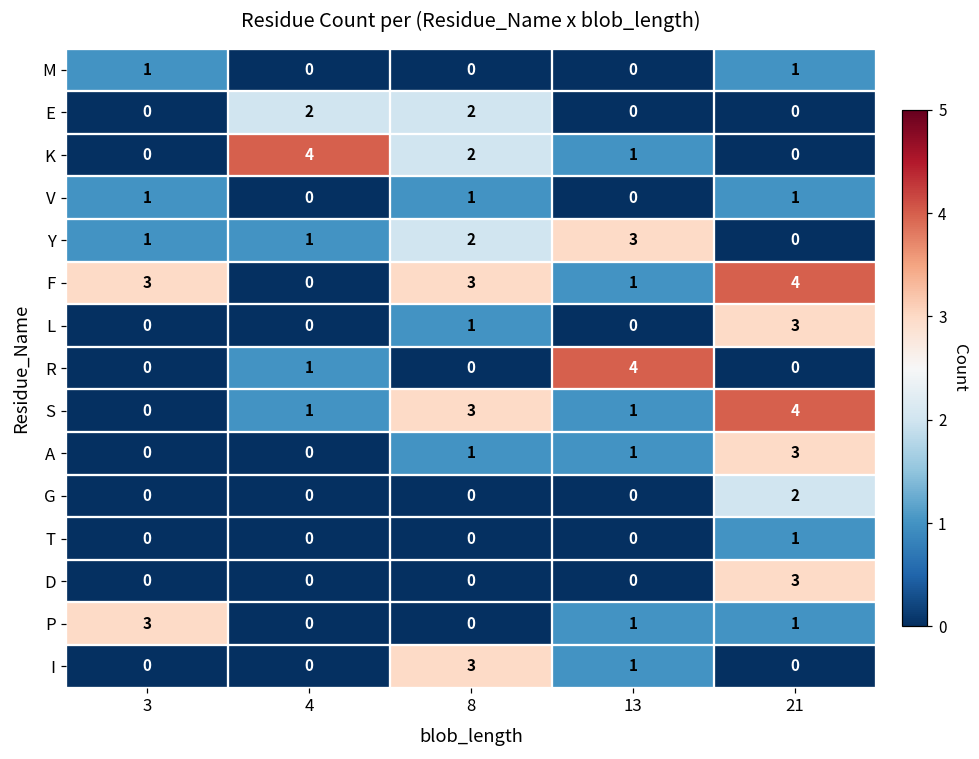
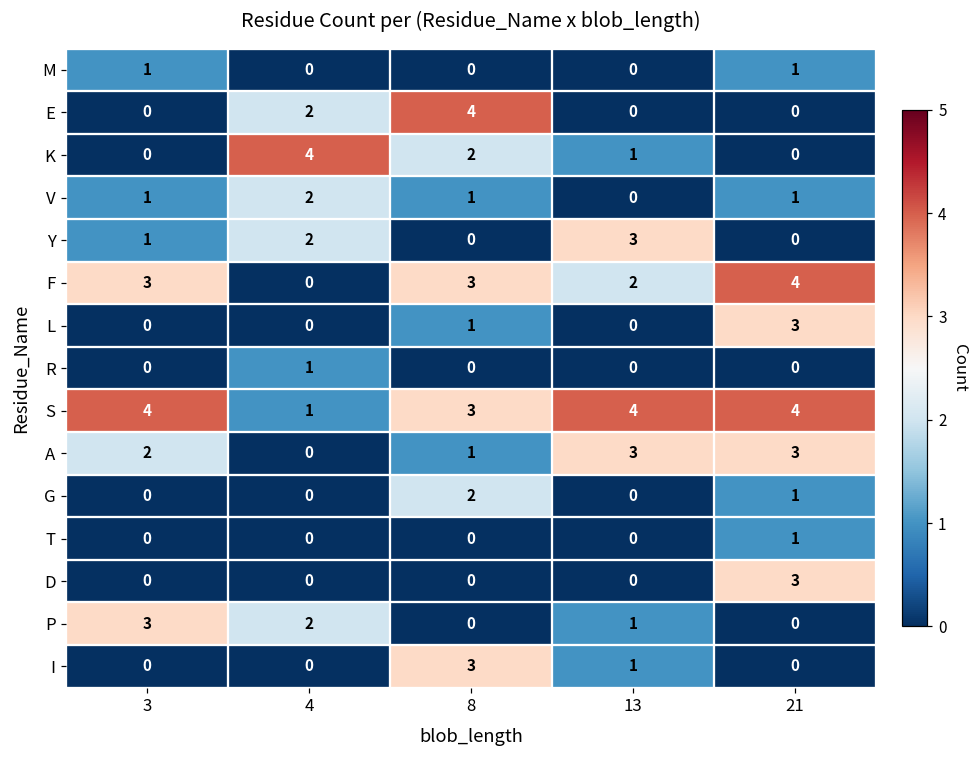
E, 8: 2 -> 4
V, 4: 0 -> 2
Y, 4: 1 -> 2
Y, 8: 2 -> 0
F, 13: 1 -> 2
R, 13: 4 -> 0
S, 3: 0 -> 4
S, 13: 1 -> 4
A, 3: 0 -> 2
A, 13: 1 -> 3
G, 8: 0 -> 2
G, 21: 2 -> 1
P, 4: 0 -> 2
P, 21: 1 -> 0
